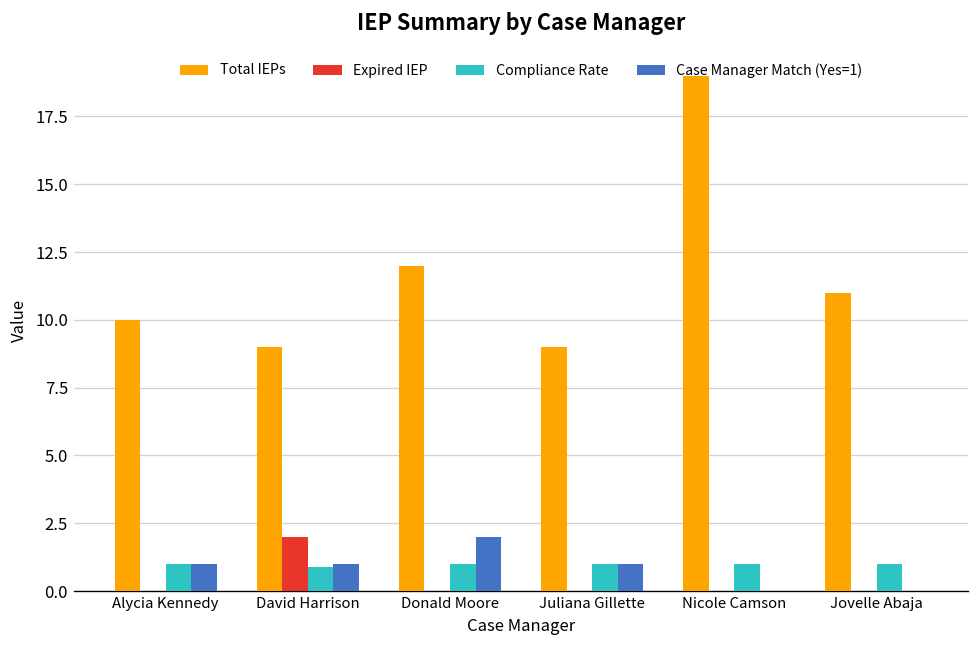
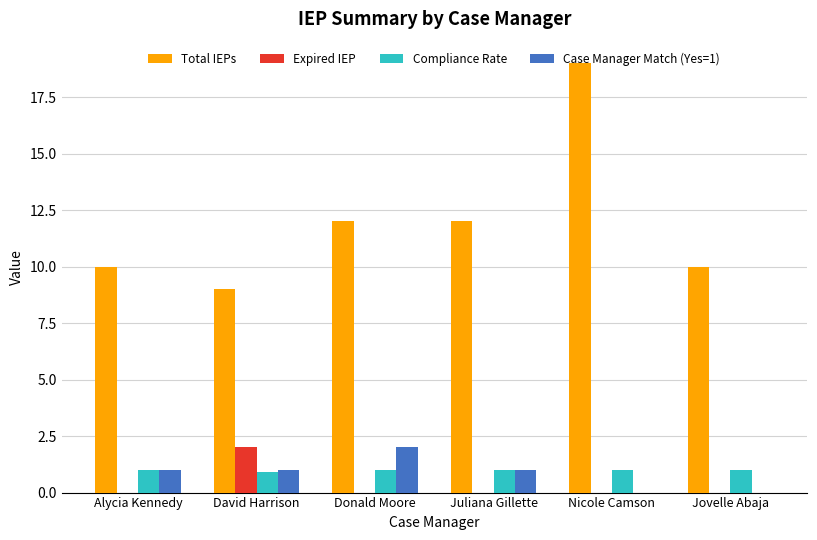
Total IEPs, Juliana Gillette: 9 -> 12
Total IEPs, Jovelle Abaja: 11 -> 10
